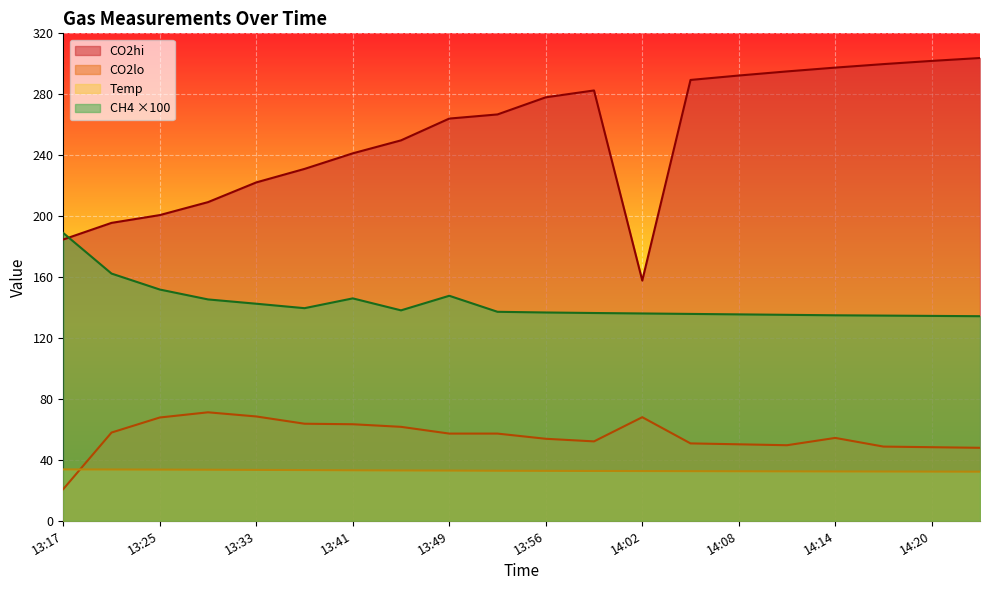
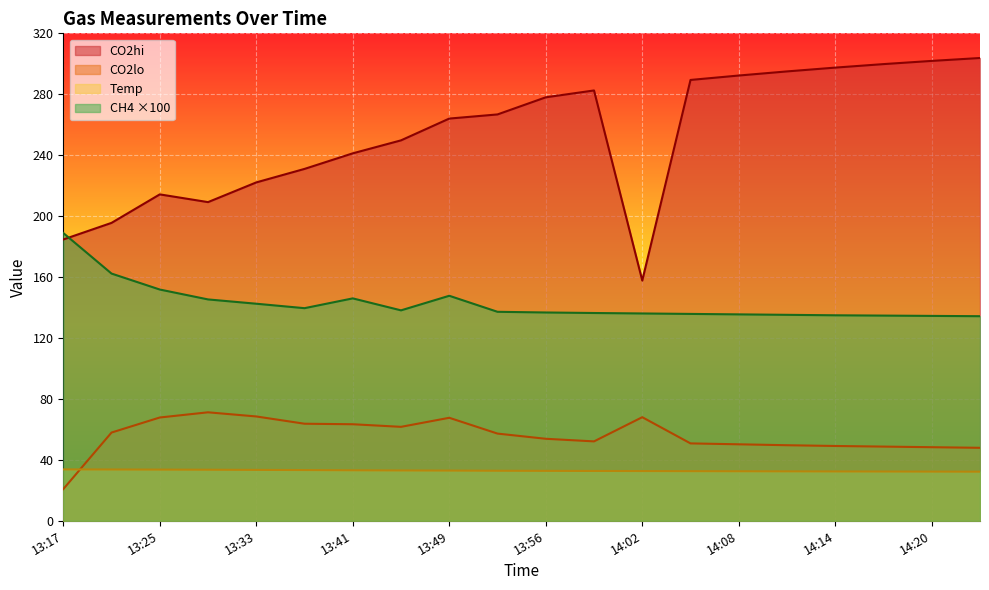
CO2hi, 13:25: 201 -> 214
CO2lo, 13:49: 57 -> 68
CO2lo, 14:14: 54 -> 49
